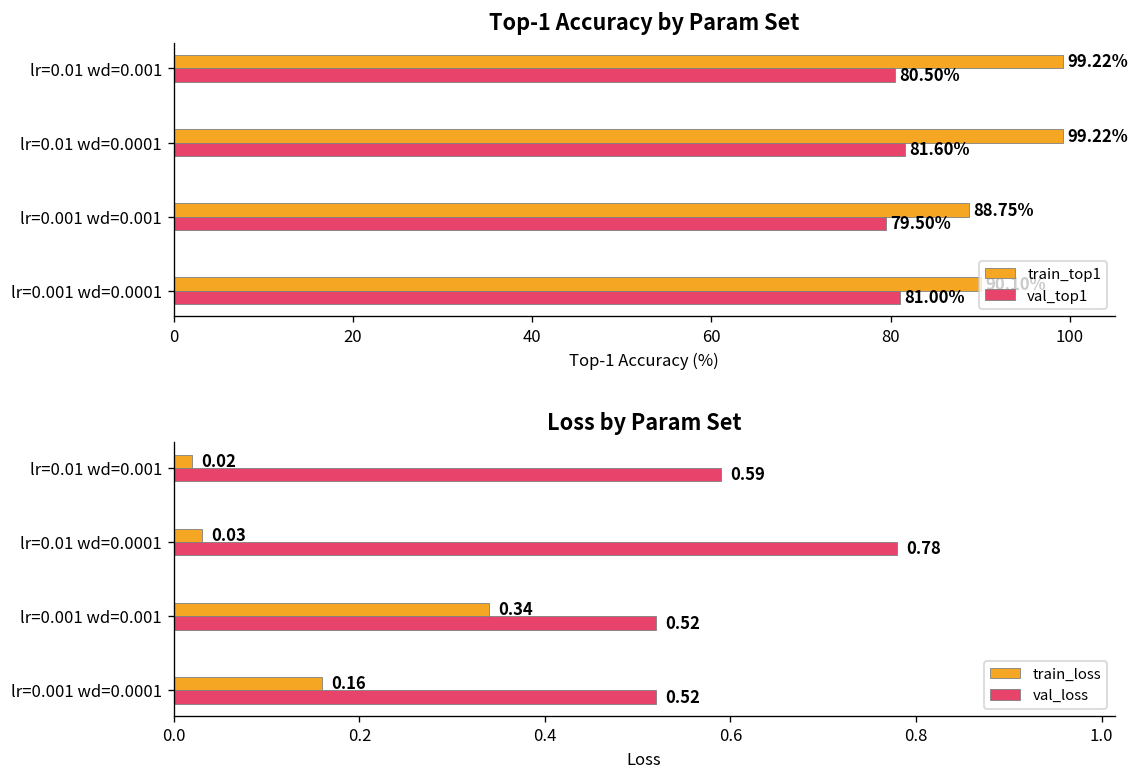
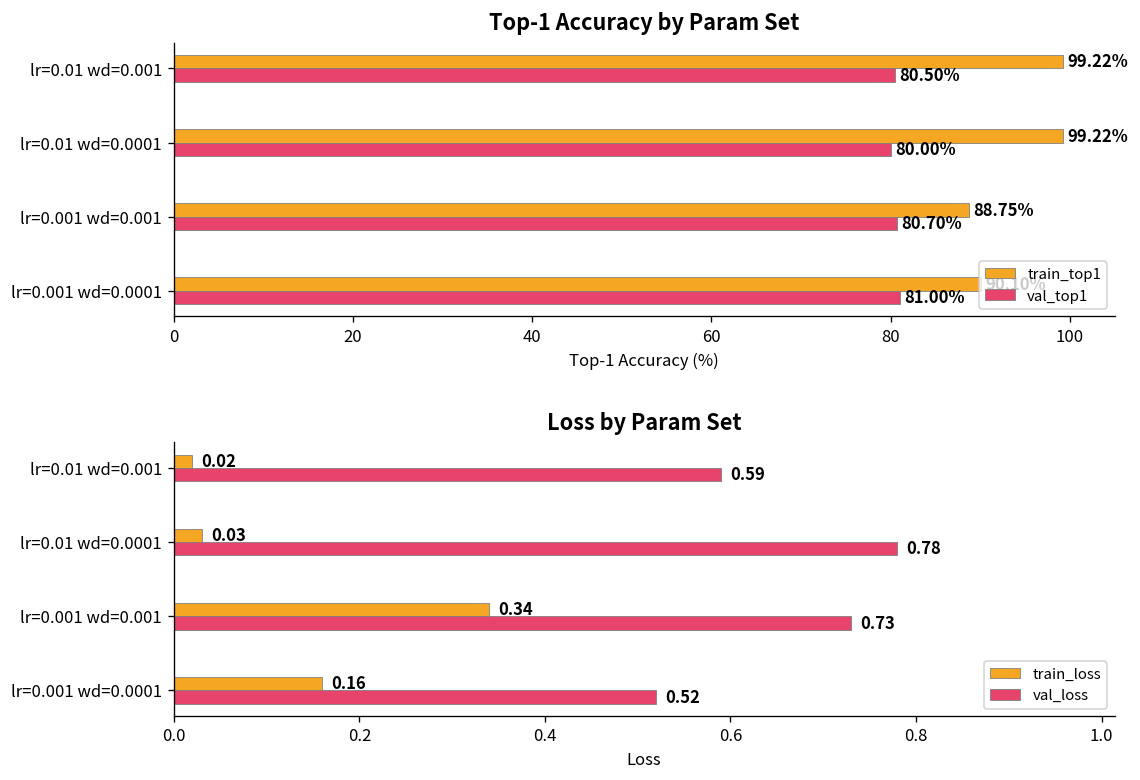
Top-1 Accuracy by Param Set, val_top1, lr=0.01 wd=0.0001: 81.60% -> 80.00%
Top-1 Accuracy by Param Set, val_top1, lr=0.001 wd=0.001: 79.50% -> 80.70%
Loss by Param Set, val_loss, lr=0.001 wd=0.001: 0.52 -> 0.73
